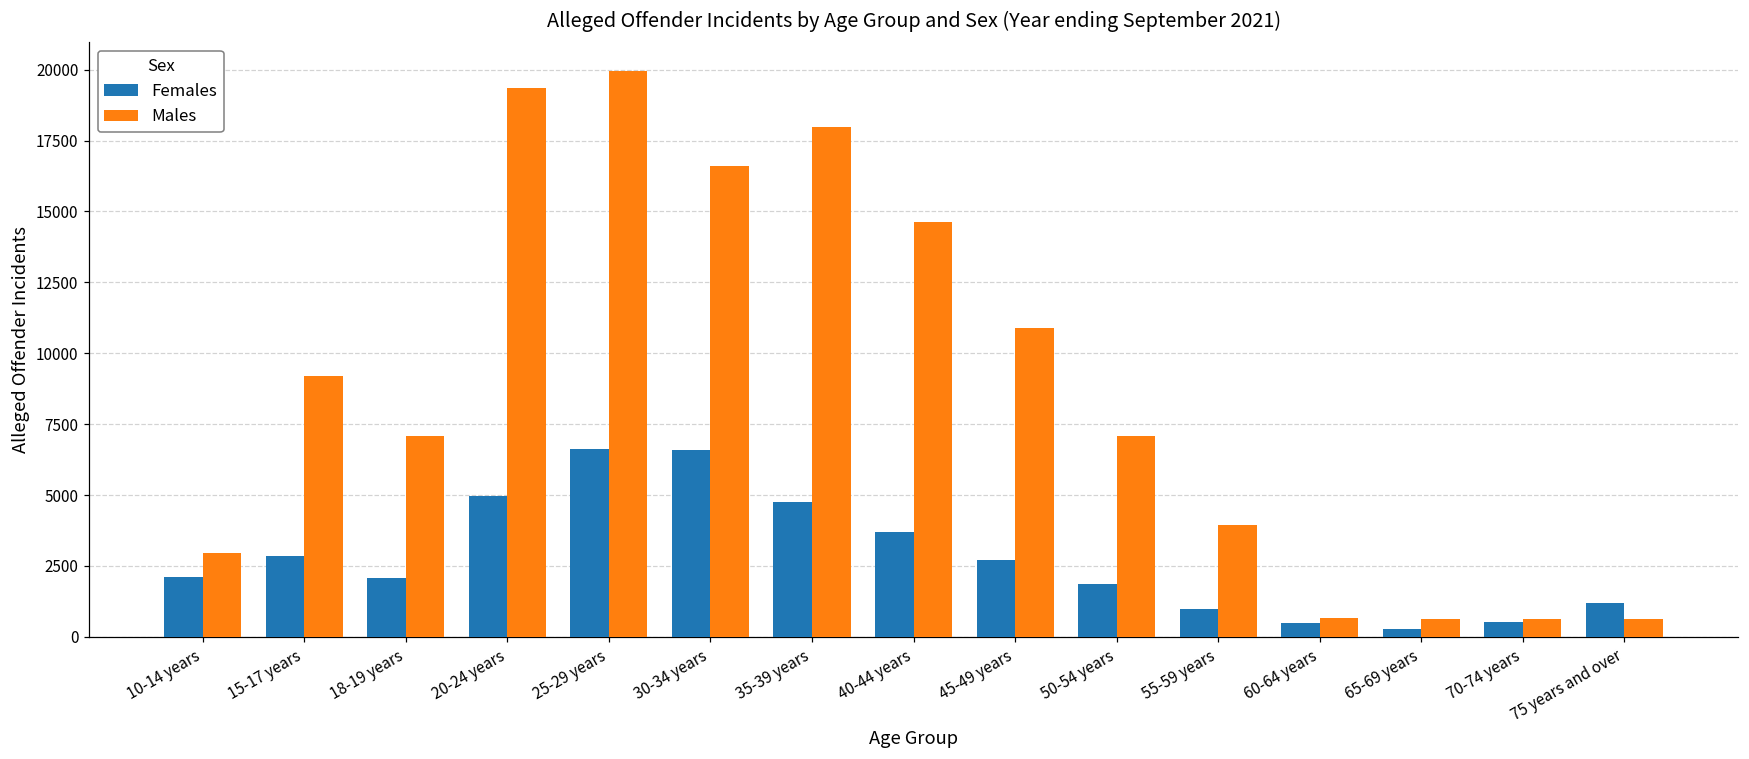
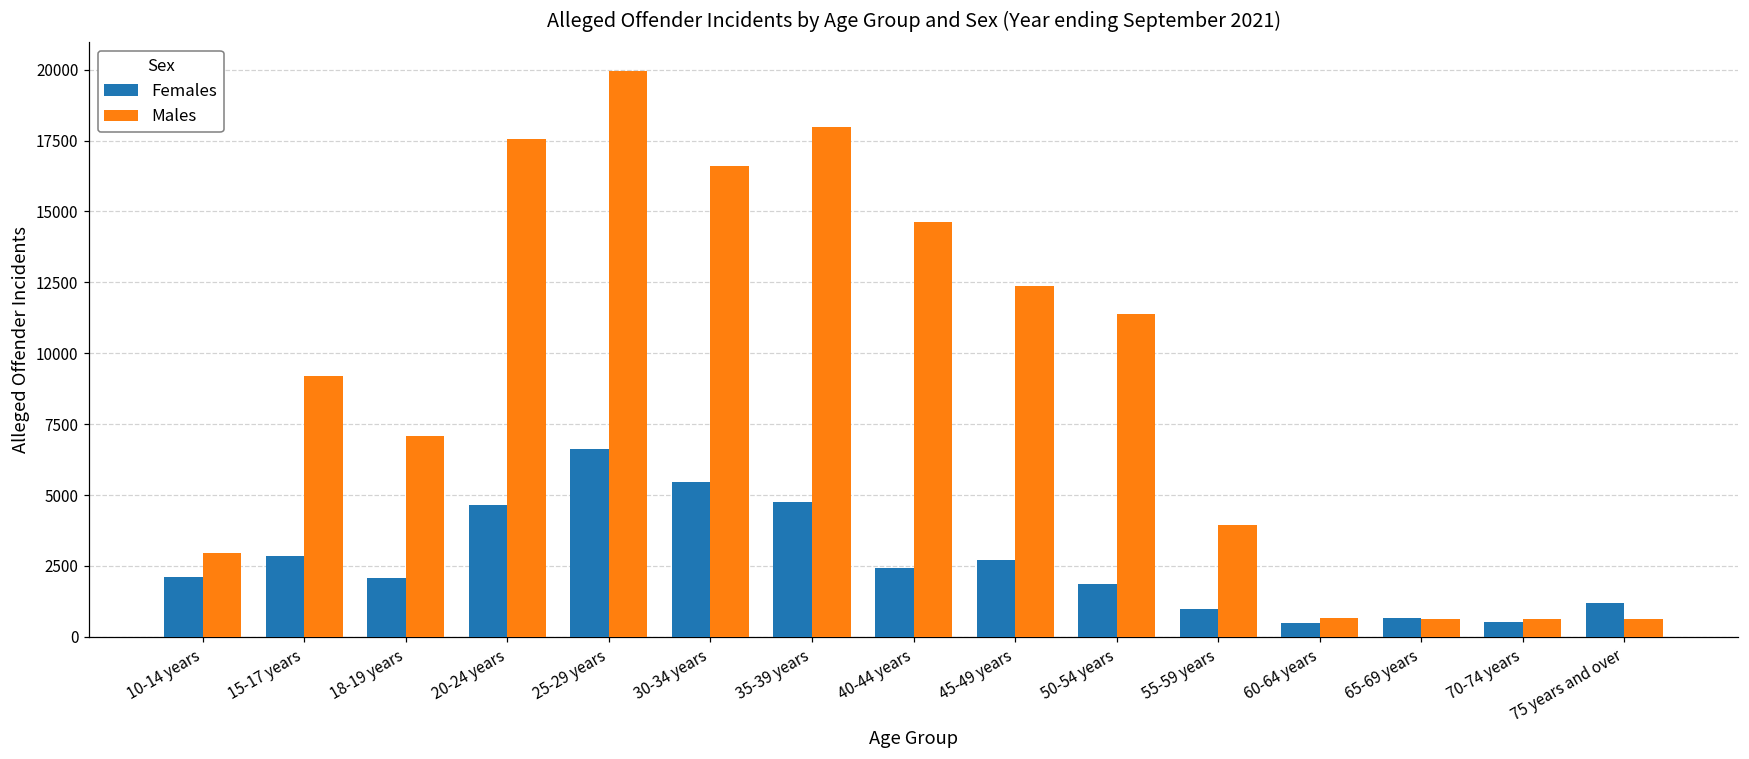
Females, 20-24 years: 5000 -> 4600
Males, 20-24 years: 19300 -> 17600
Females, 30-34 years: 6600 -> 5400
Females, 40-44 years: 3700 -> 2400
Males, 45-49 years: 10900 -> 12400
Males, 50-54 years: 7100 -> 11400
Females, 65-69 years: 300 -> 700
